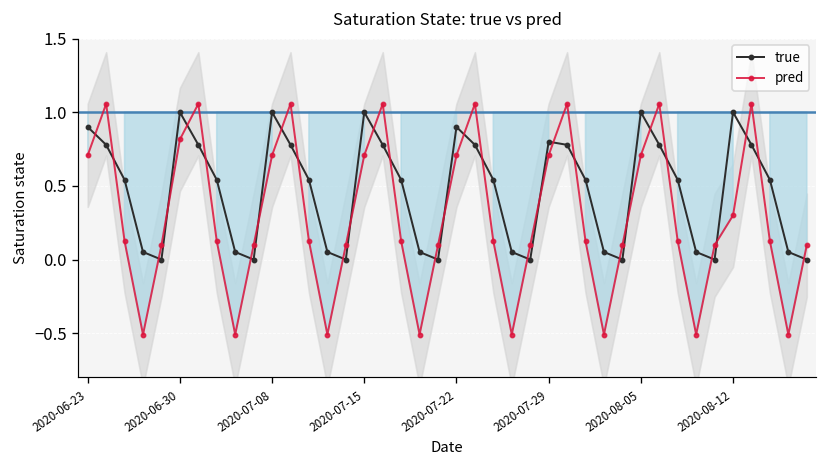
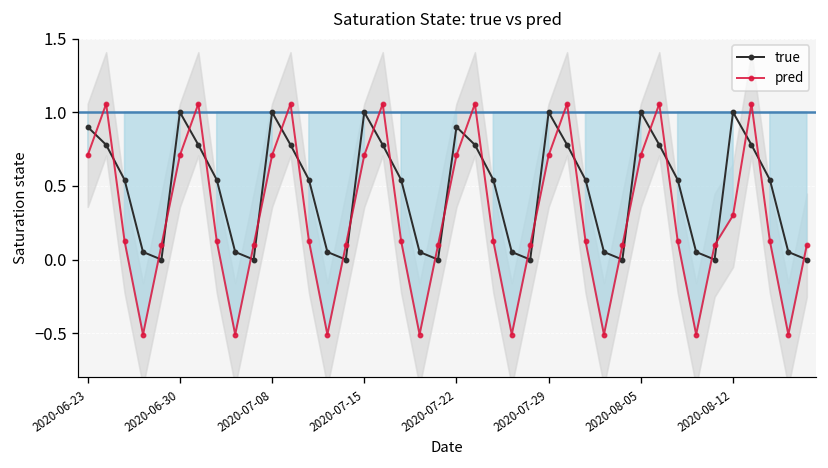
pred, 2020-06-30: 0.82 -> 0.71
true, 2020-07-29: 0.8 -> 1.0
